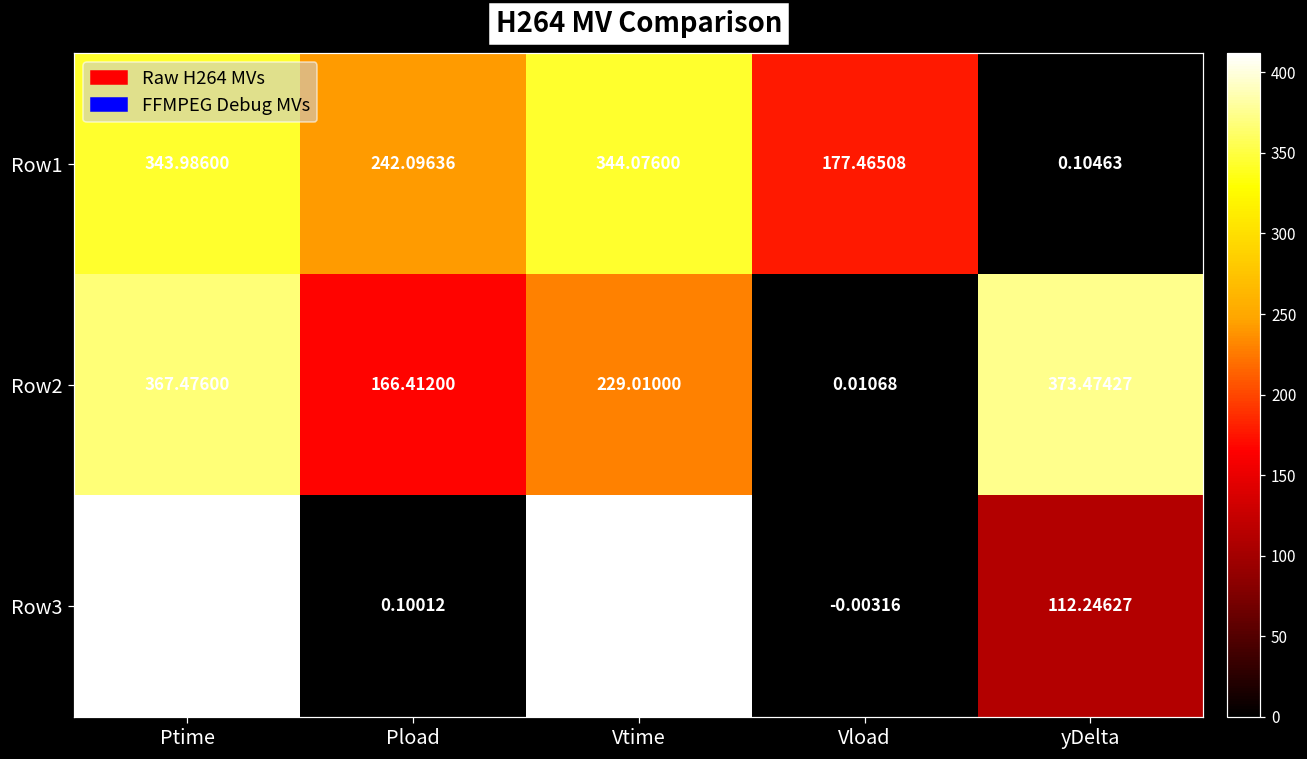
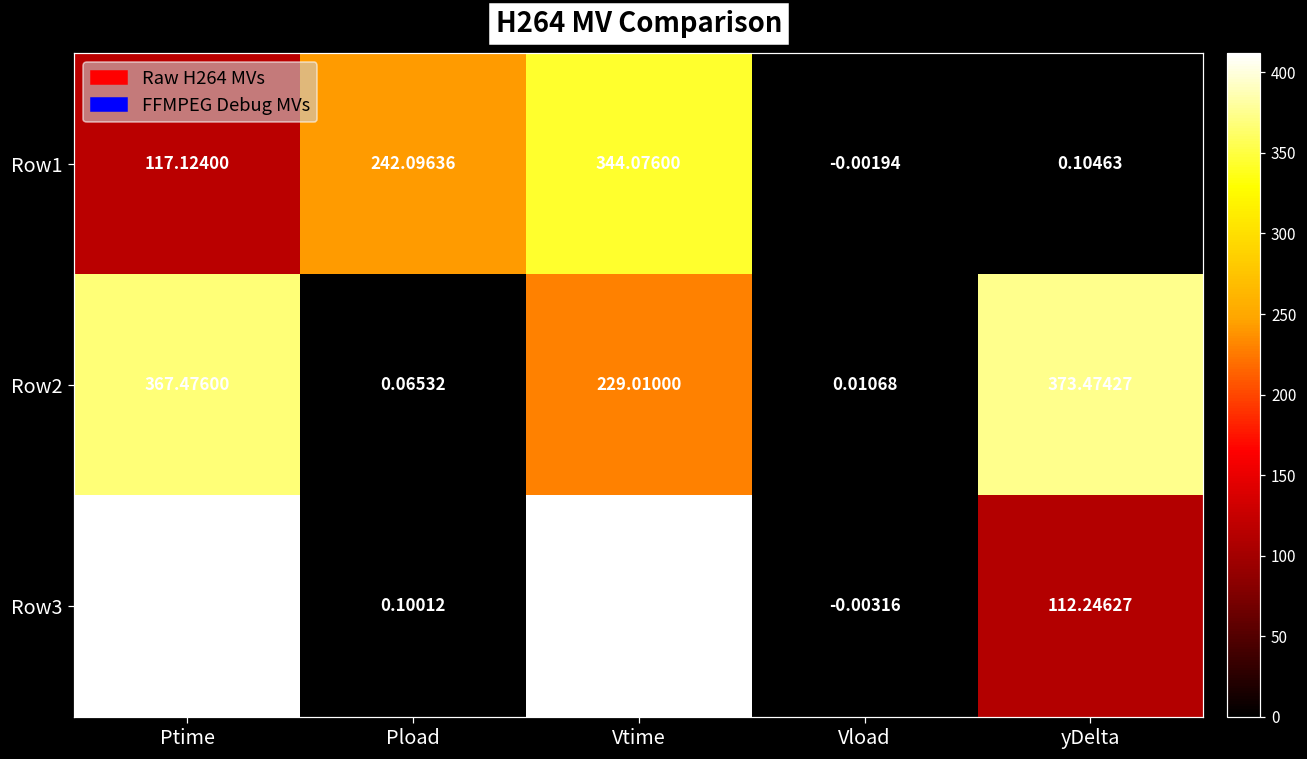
Row1, Ptime: 343.98600 -> 117.12400
Row1, Vload: 177.46508 -> -0.00194
Row2, Pload: 166.41200 -> 0.06532
